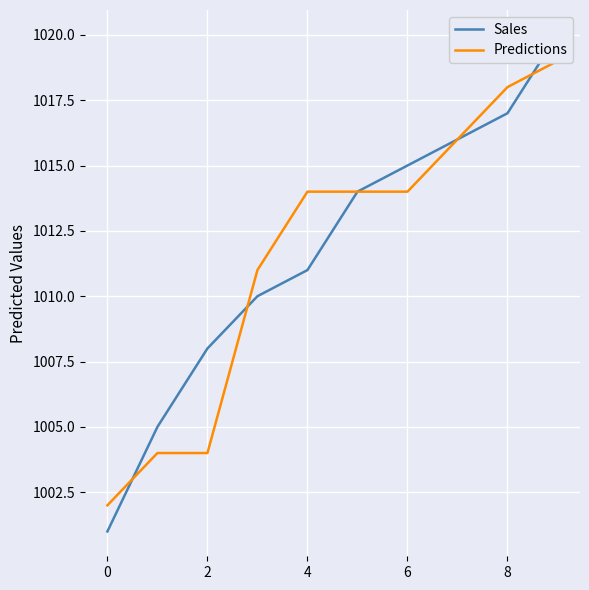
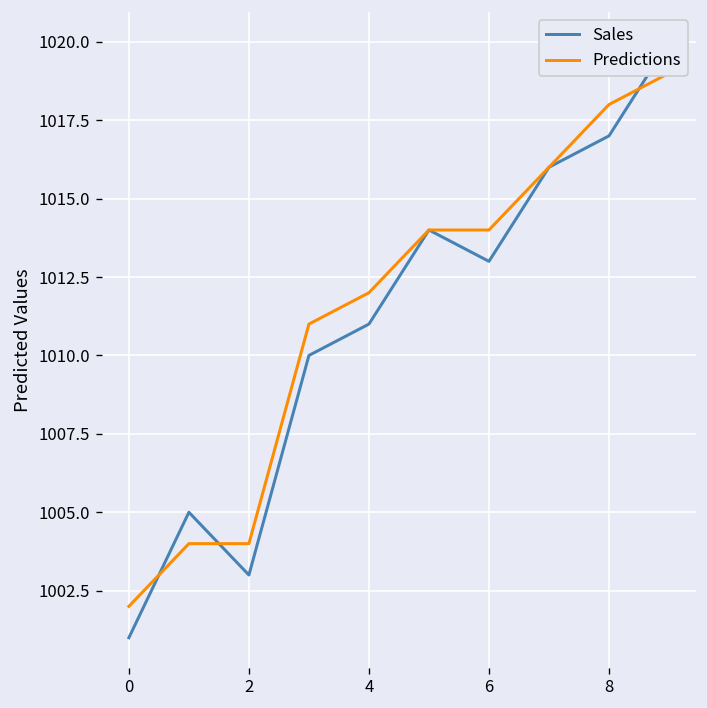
Sales, 2: 1008 -> 1003
Predictions, 4: 1014 -> 1012
Sales, 6: 1015 -> 1013
